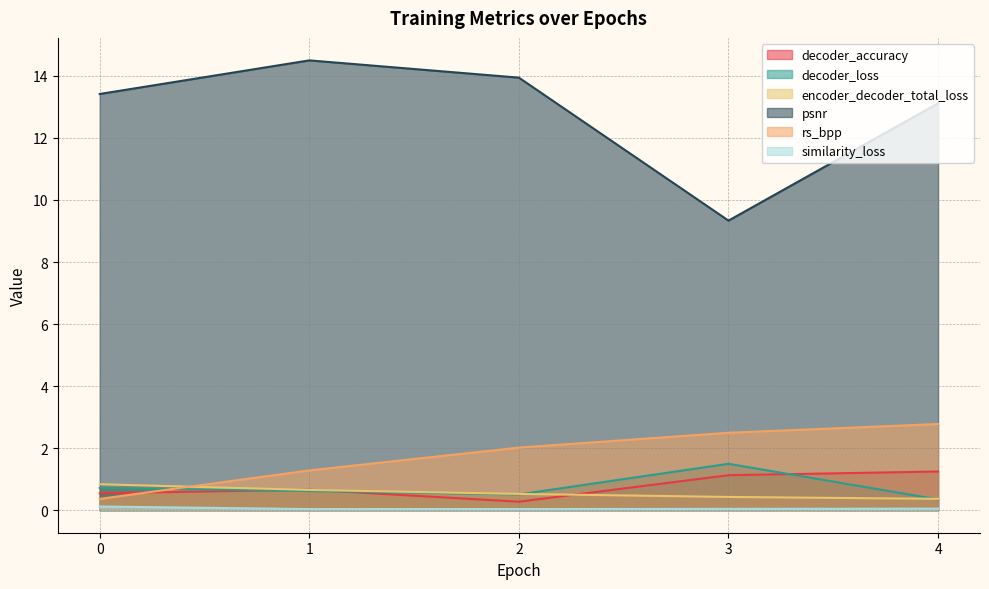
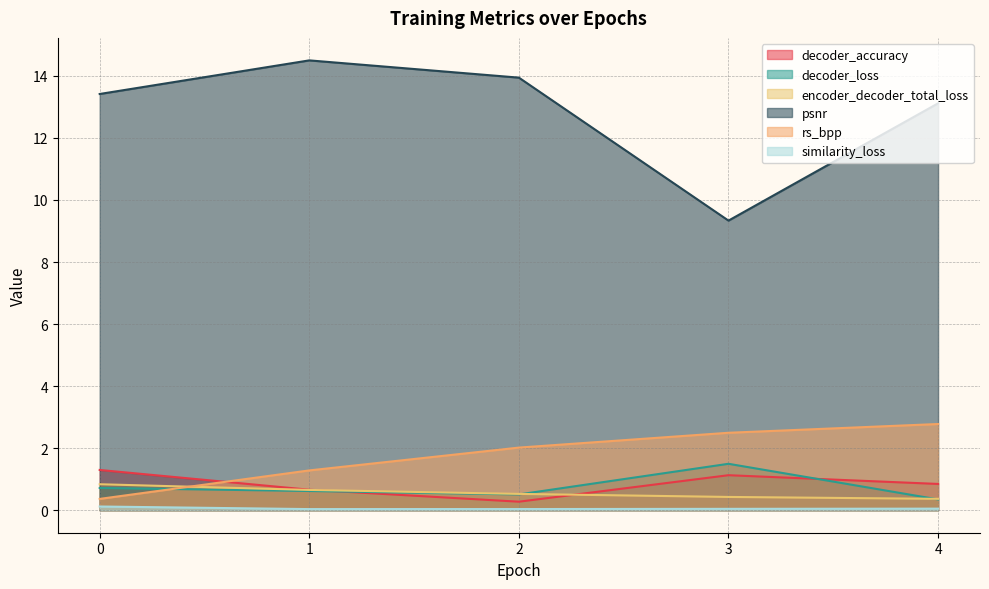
decoder_accuracy, 0: 0.5 -> 1.3
decoder_accuracy, 4: 1.2 -> 0.8
